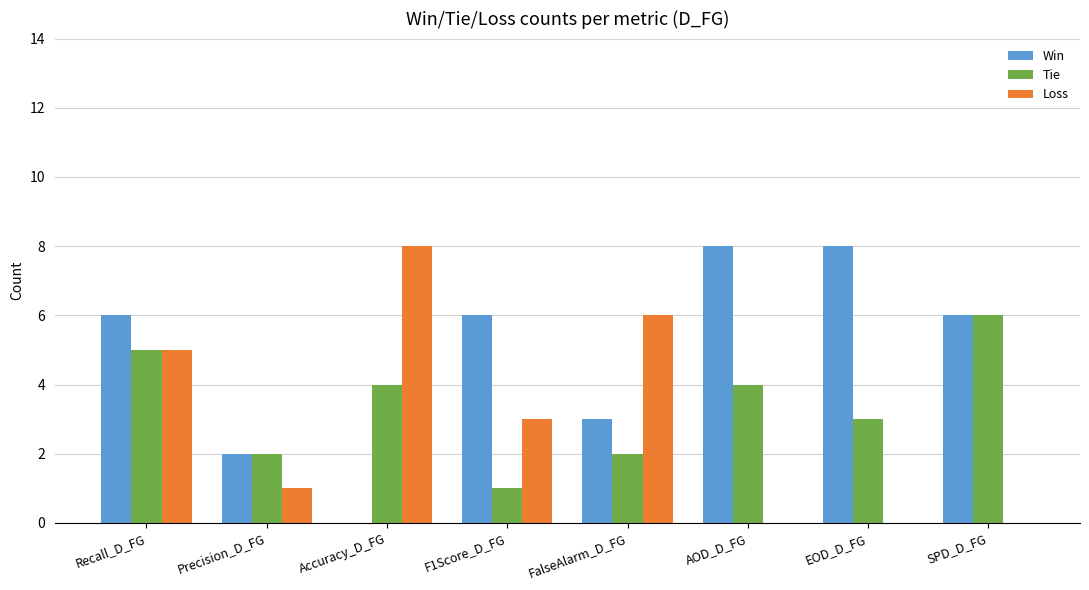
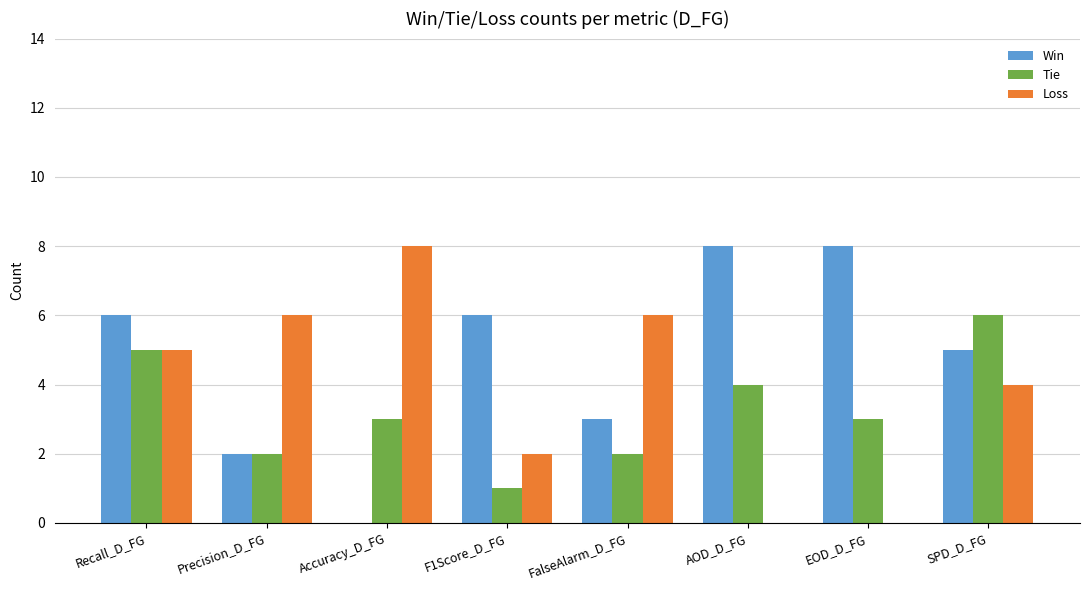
Loss, Precision_D_FG: 1 -> 6
Tie, Accuracy_D_FG: 4 -> 3
Loss, F1Score_D_FG: 3 -> 2
Win, SPD_D_FG: 6 -> 5
Loss, SPD_D_FG: 0 -> 4
